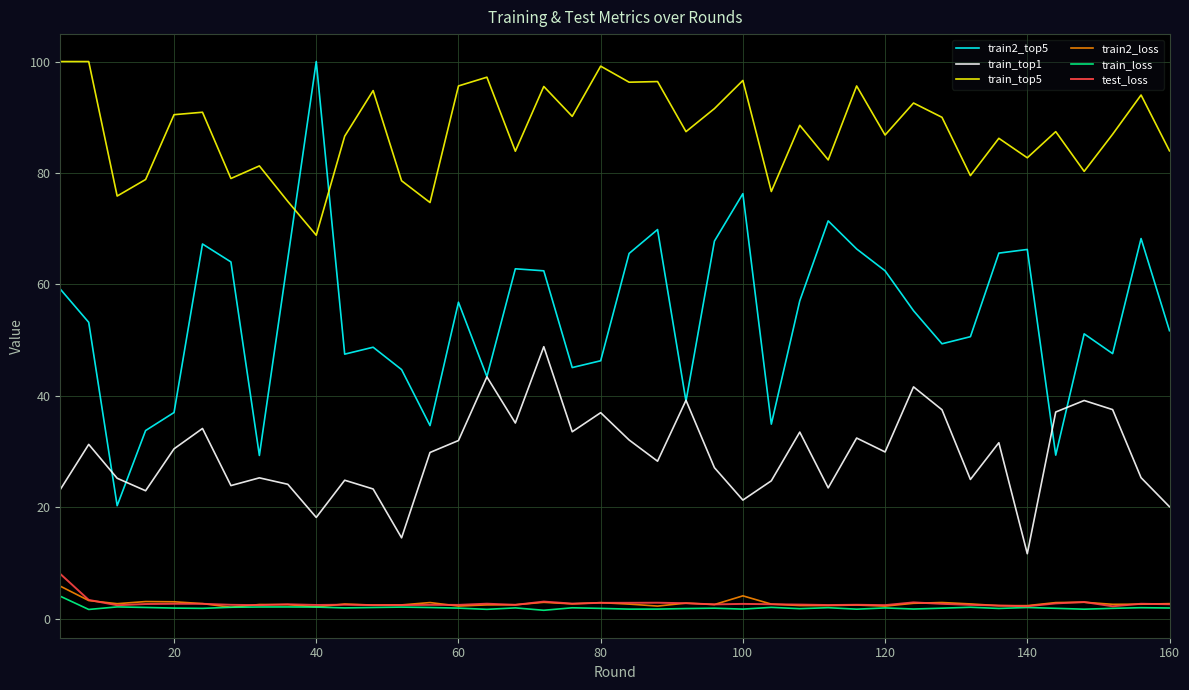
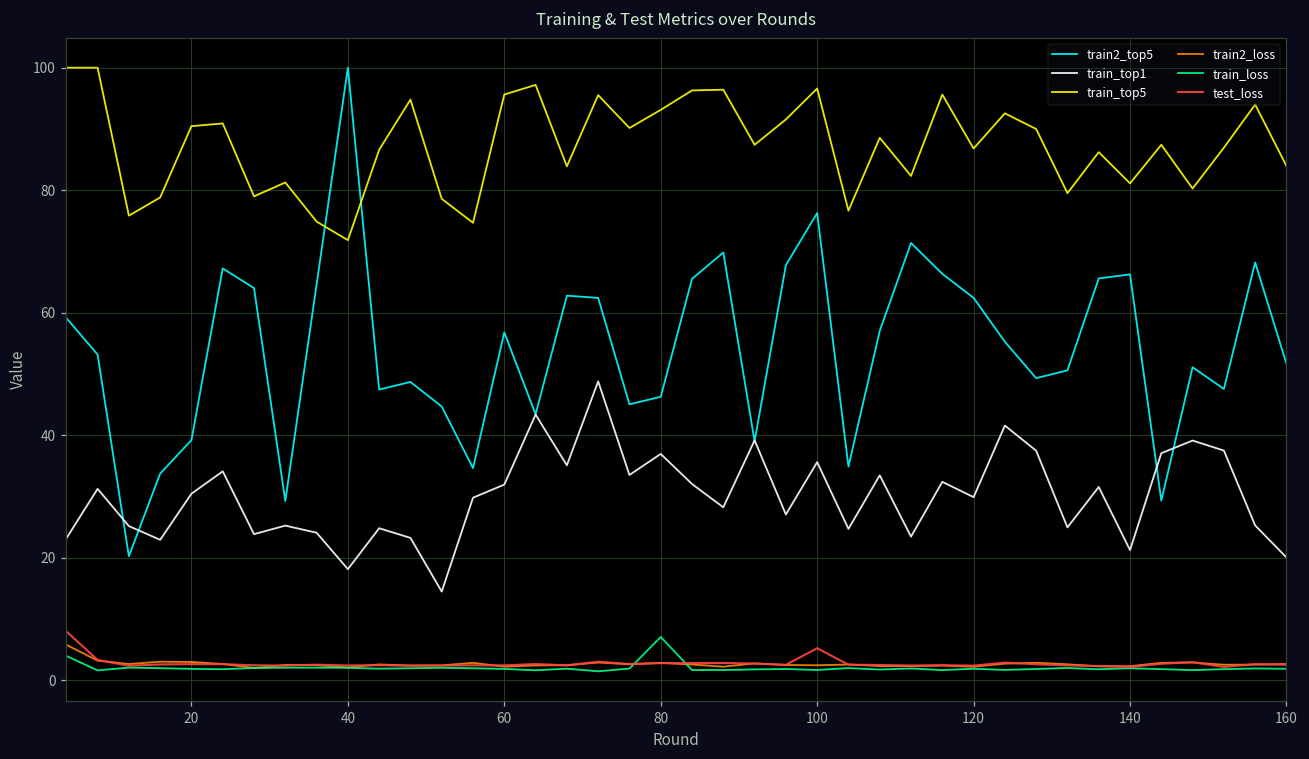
train2_top5, 20: 37 -> 39
train_top5, 40: 69 -> 72
train_top5, 80: 99 -> 93
train_loss, 80: 2 -> 7
train_top1, 100: 21 -> 36
train2_loss, 100: 4 -> 2
test_loss, 100: 3 -> 5
train_top1, 140: 12 -> 21
train_top5, 140: 83 -> 81
